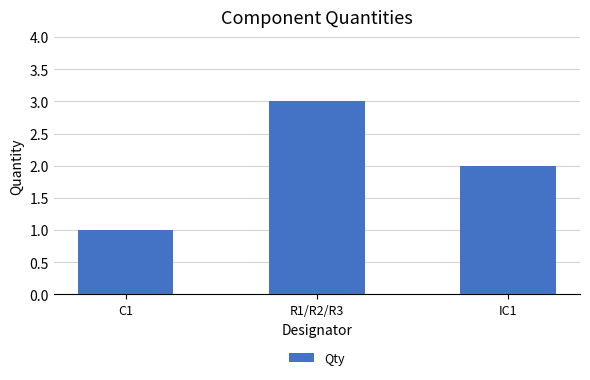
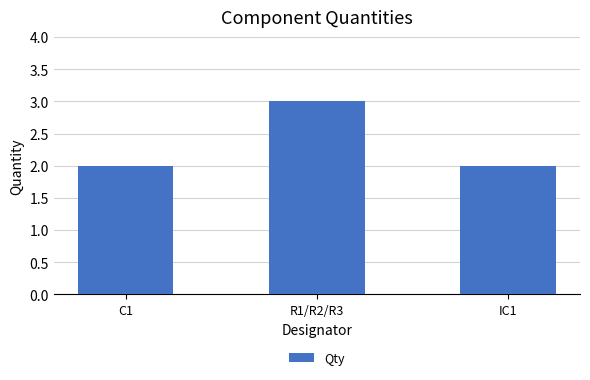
C1: 1 -> 2
